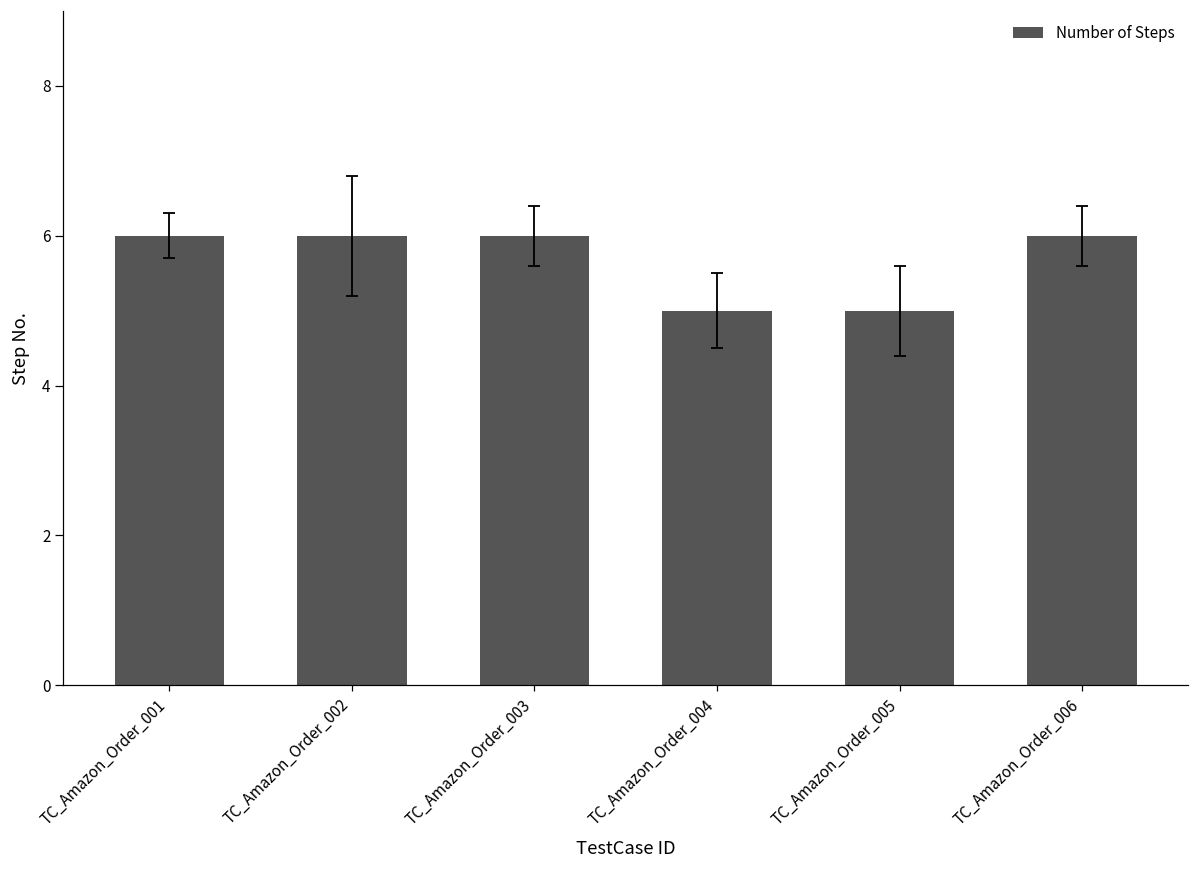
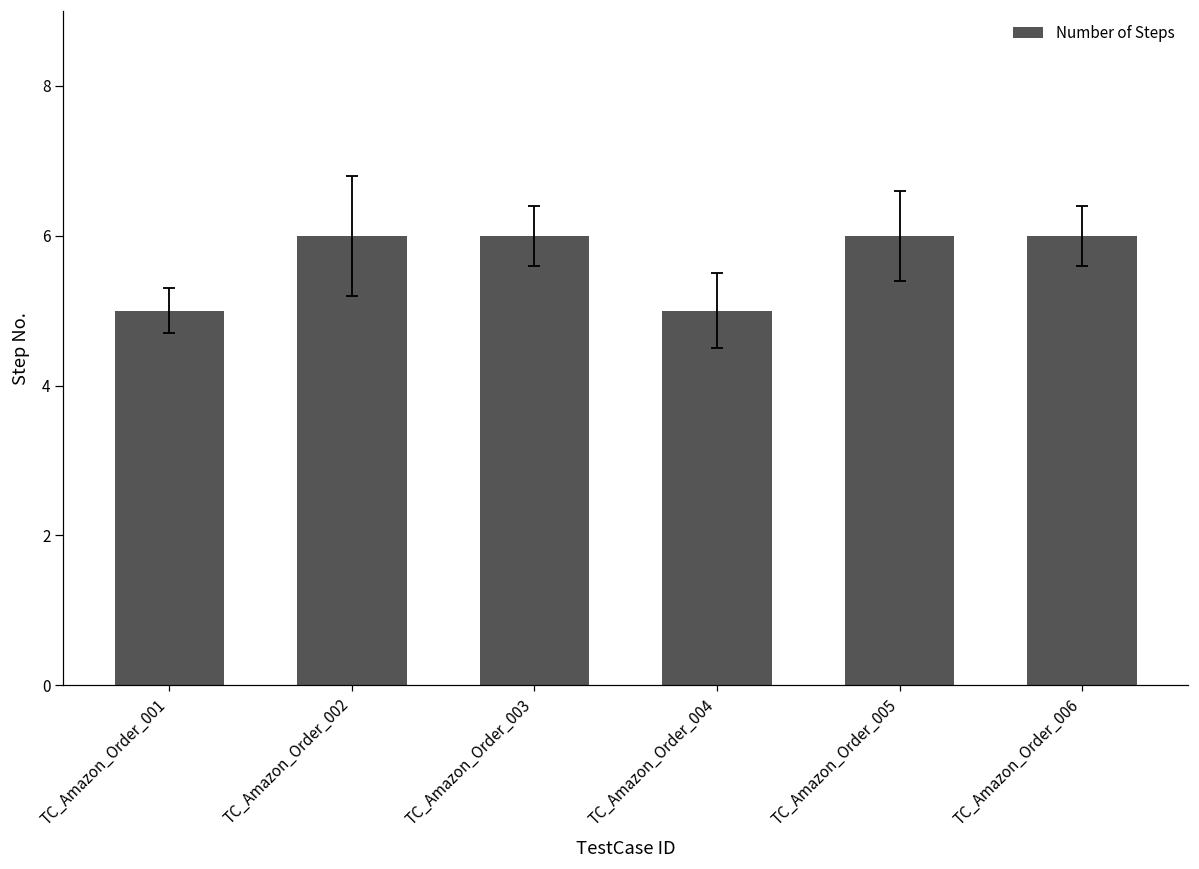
Number of Steps, TC_Amazon_Order_001: 6 -> 5
Number of Steps, TC_Amazon_Order_005: 5 -> 6
